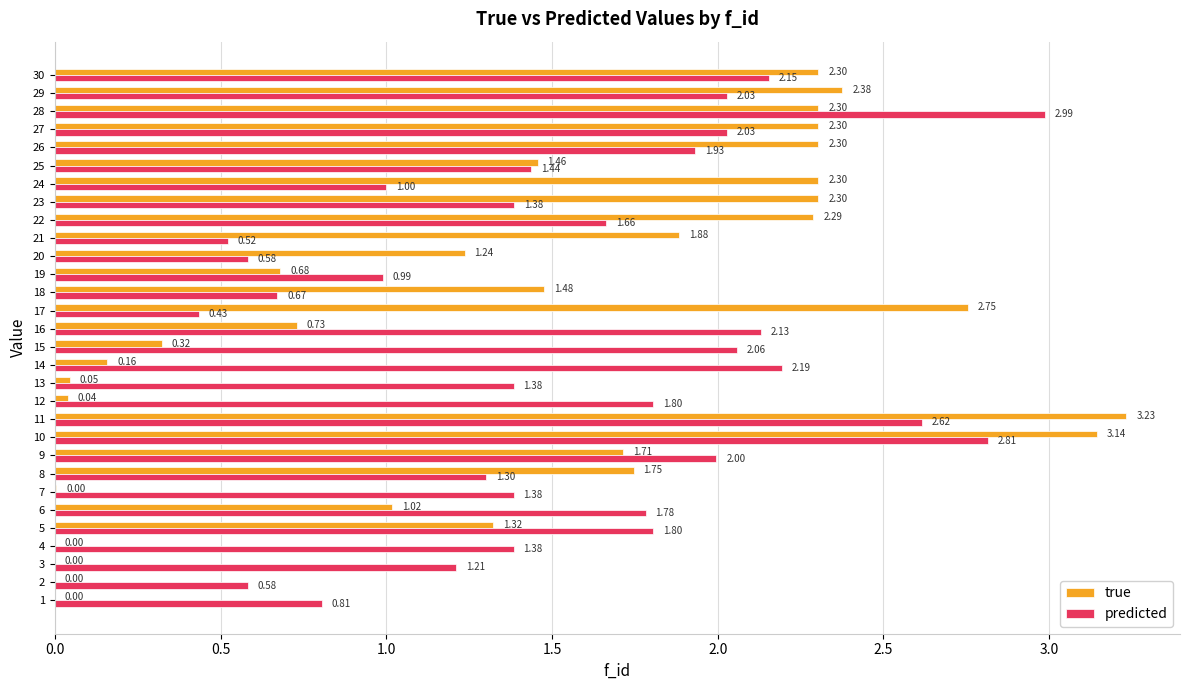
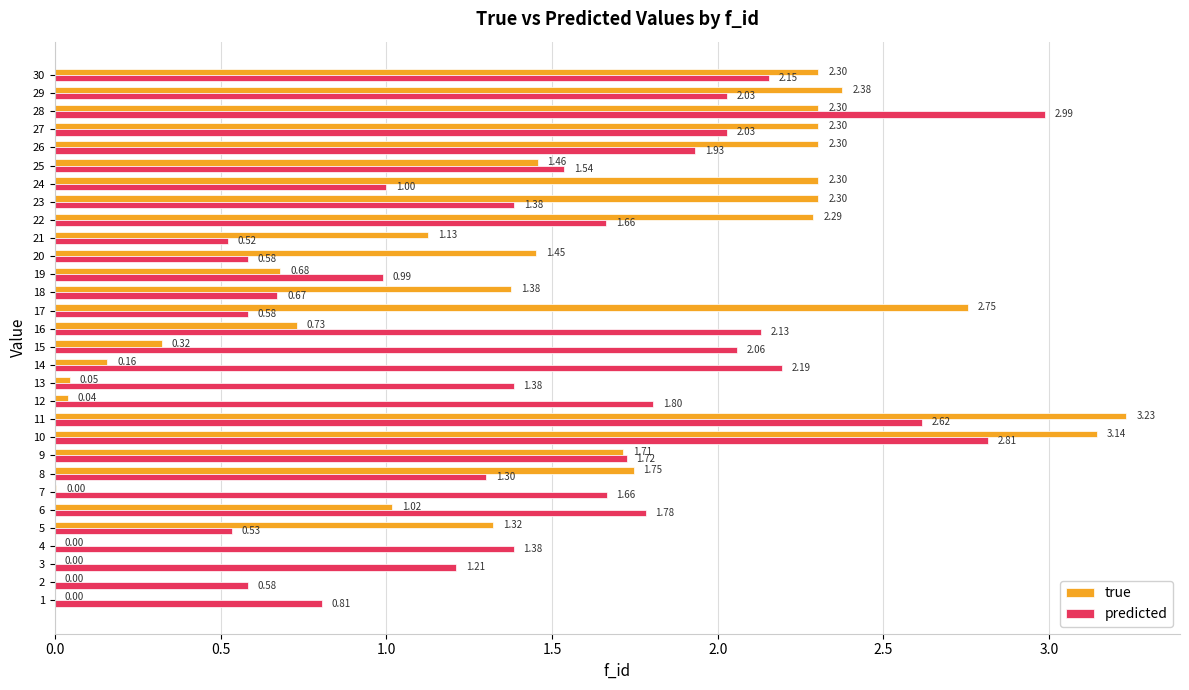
predicted, 25: 1.44 -> 1.54
true, 21: 1.88 -> 1.13
true, 20: 1.24 -> 1.45
true, 18: 1.48 -> 1.38
predicted, 17: 0.43 -> 0.58
predicted, 9: 2.00 -> 1.72
predicted, 7: 1.38 -> 1.66
predicted, 5: 1.80 -> 0.53
